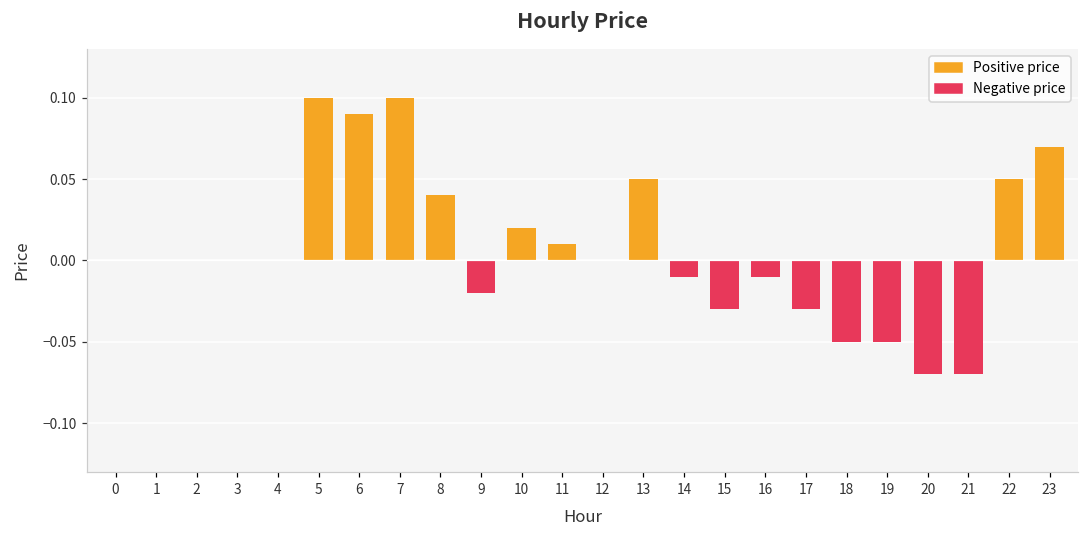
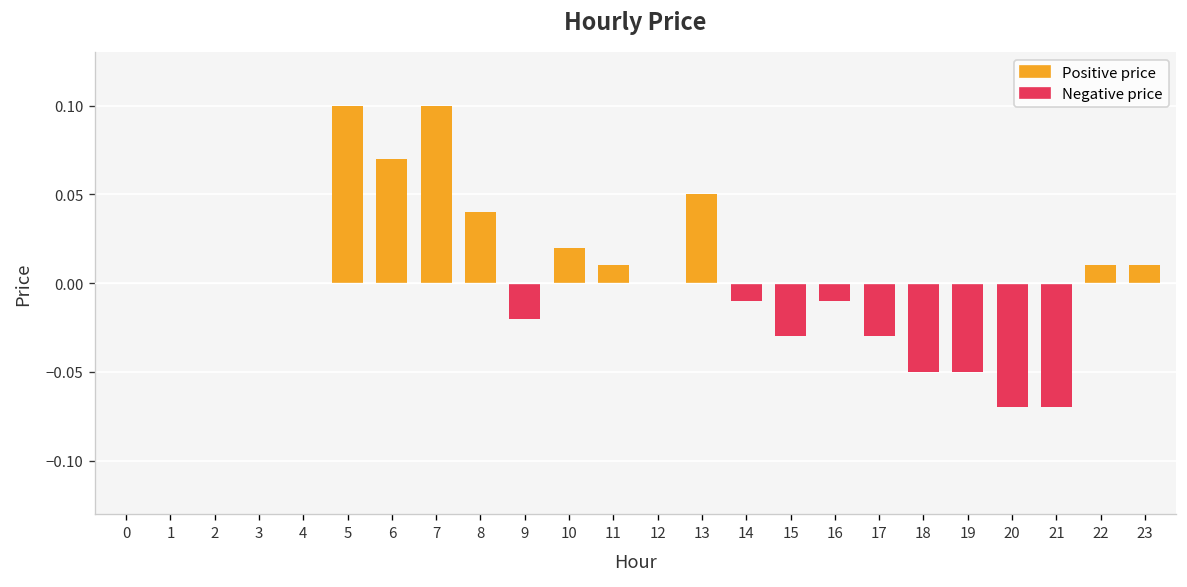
6: 0.09 -> 0.07
22: 0.05 -> 0.01
23: 0.07 -> 0.01
